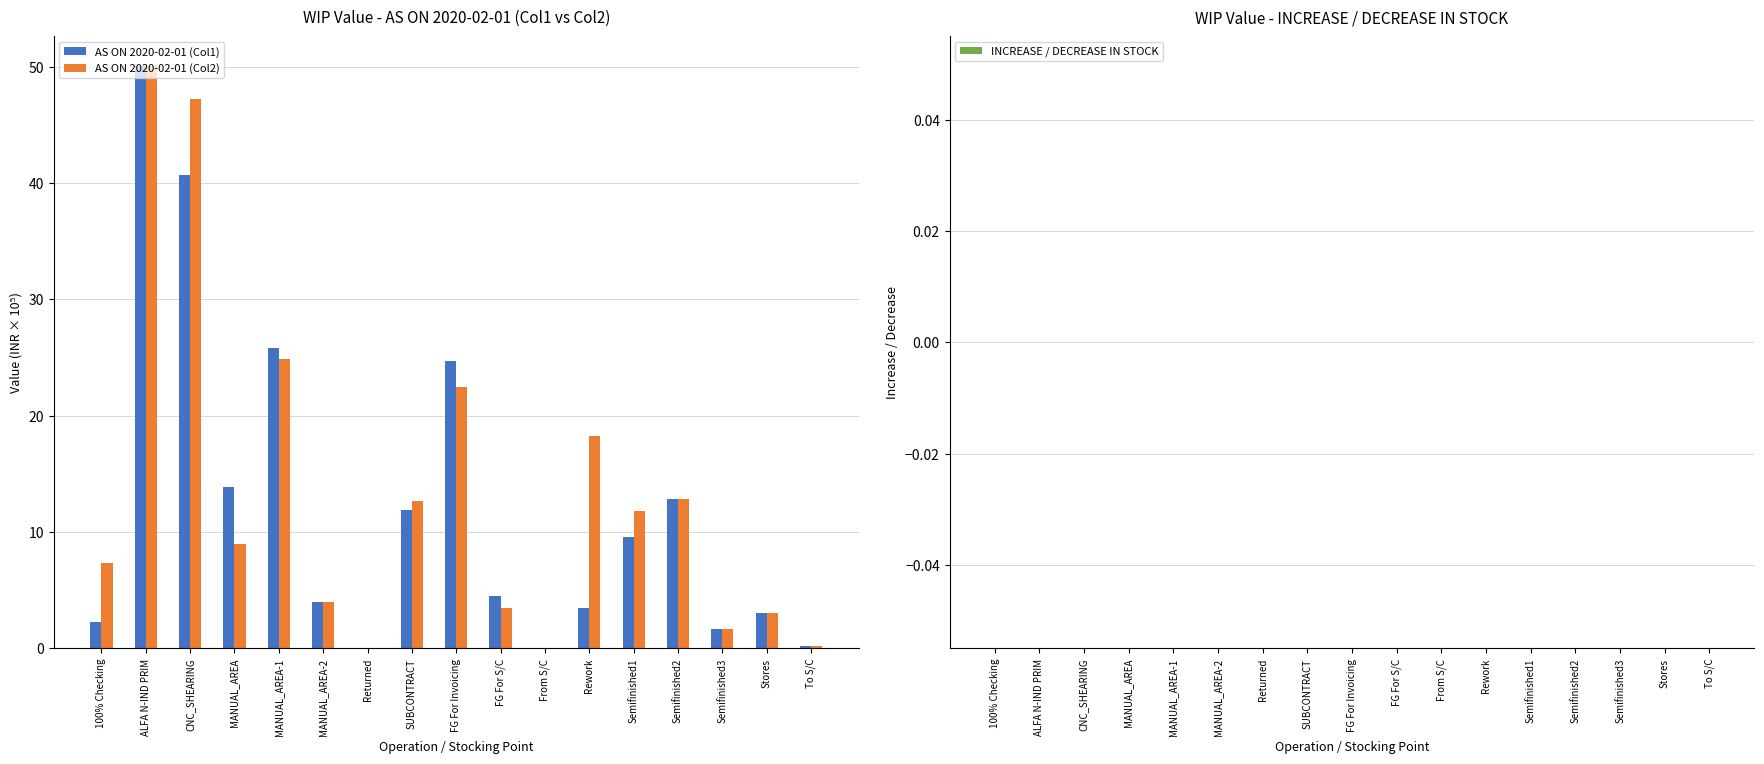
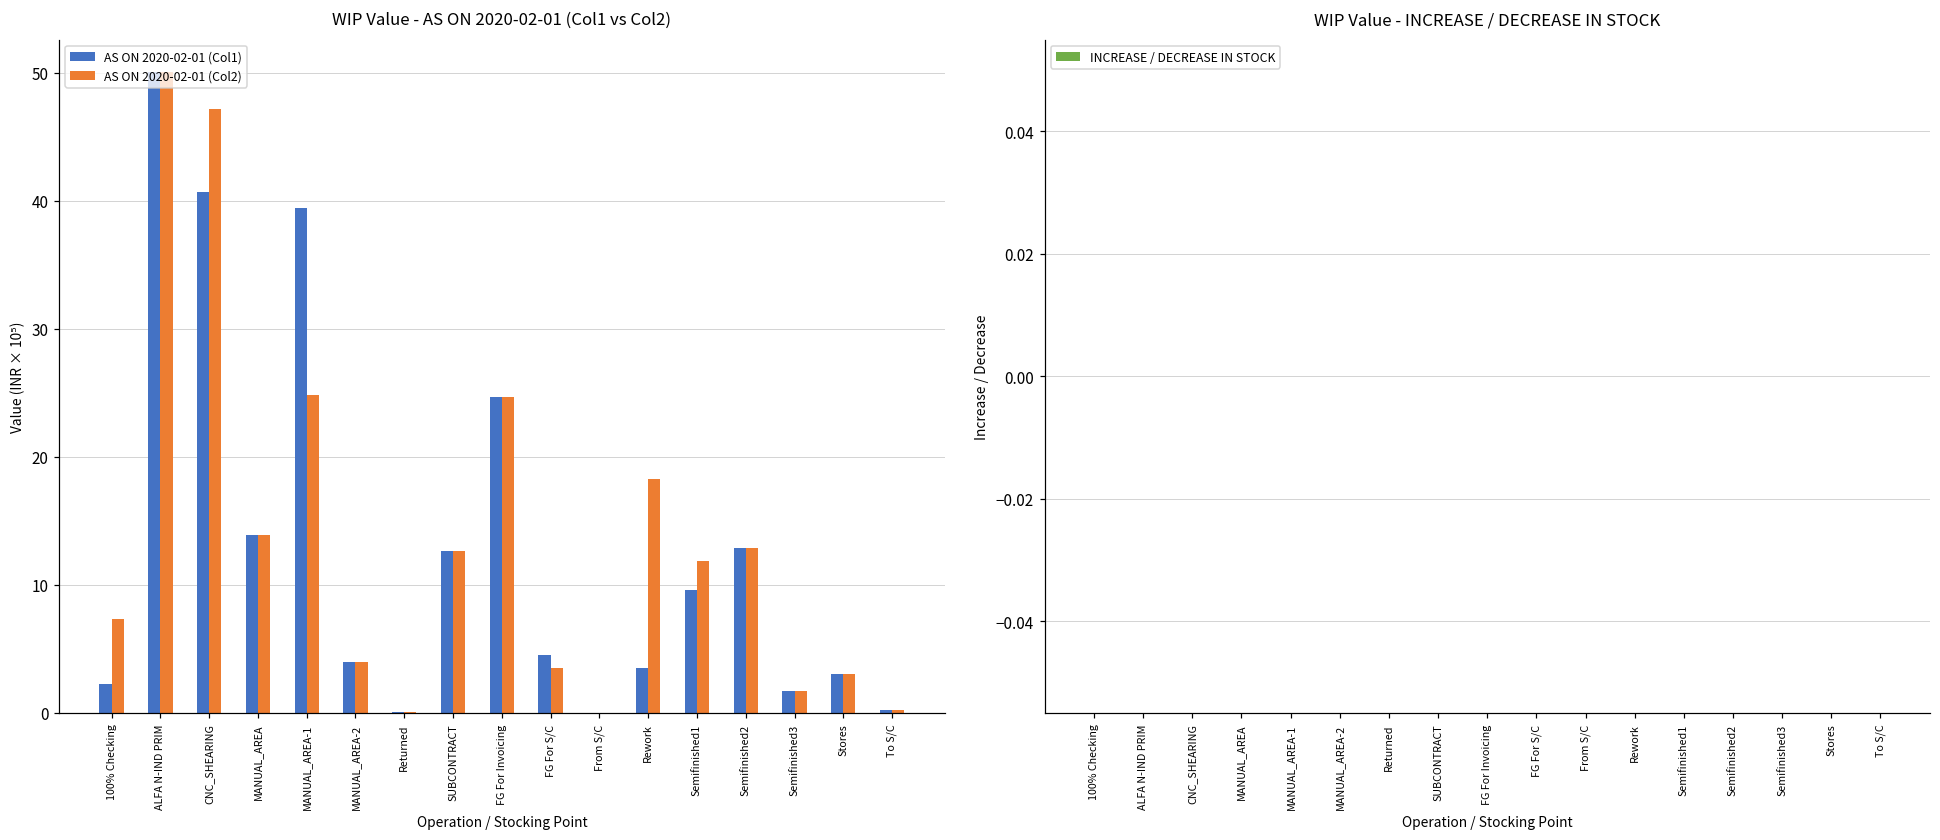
WIP Value - AS ON 2020-02-01 (Col1 vs Col2), AS ON 2020-02-01 (Col2), MANUAL_AREA: 9.0 -> 13.9
WIP Value - AS ON 2020-02-01 (Col1 vs Col2), AS ON 2020-02-01 (Col1), MANUAL_AREA-1: 25.9 -> 39.4
WIP Value - AS ON 2020-02-01 (Col1 vs Col2), AS ON 2020-02-01 (Col1), SUBCONTRACT: 11.9 -> 12.7
WIP Value - AS ON 2020-02-01 (Col1 vs Col2), AS ON 2020-02-01 (Col2), FG For Invoicing: 22.5 -> 24.7
